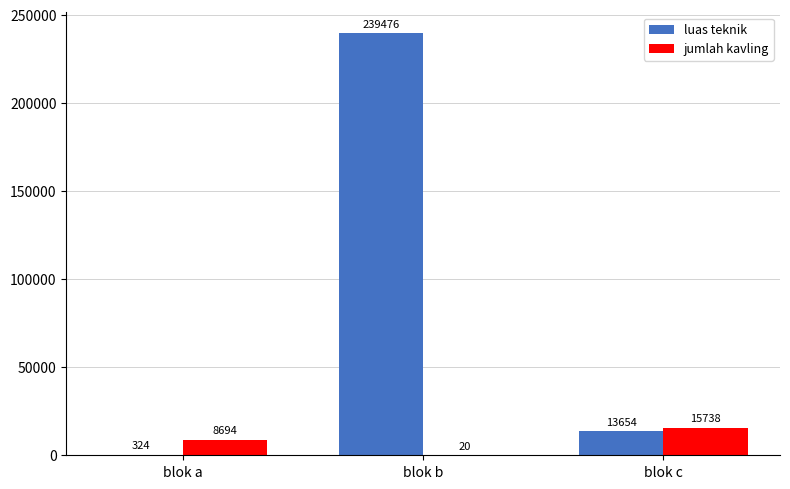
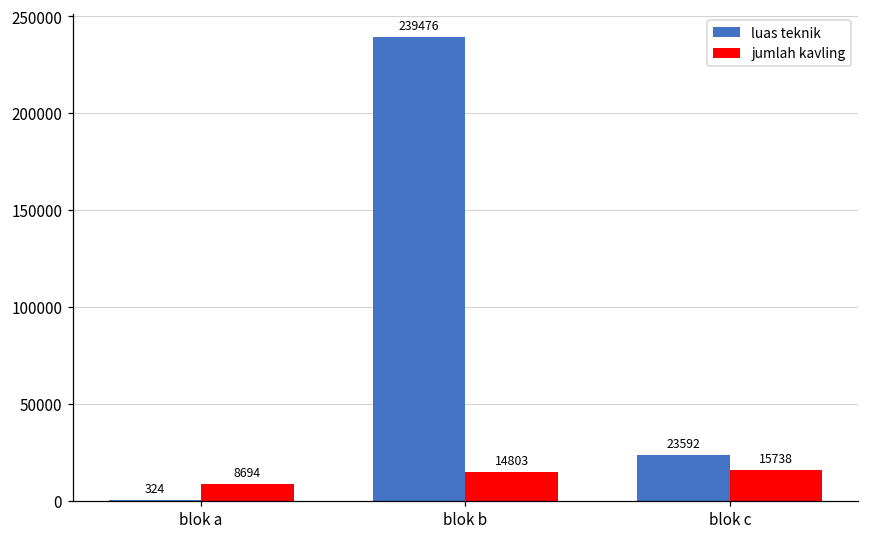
jumlah kavling, blok b: 20 -> 14803
luas teknik, blok c: 13654 -> 23592
